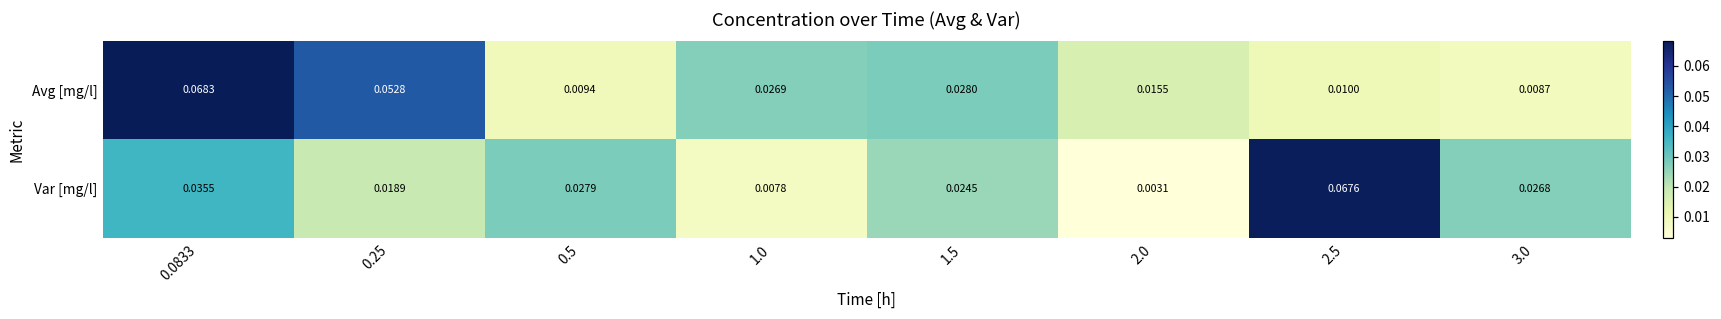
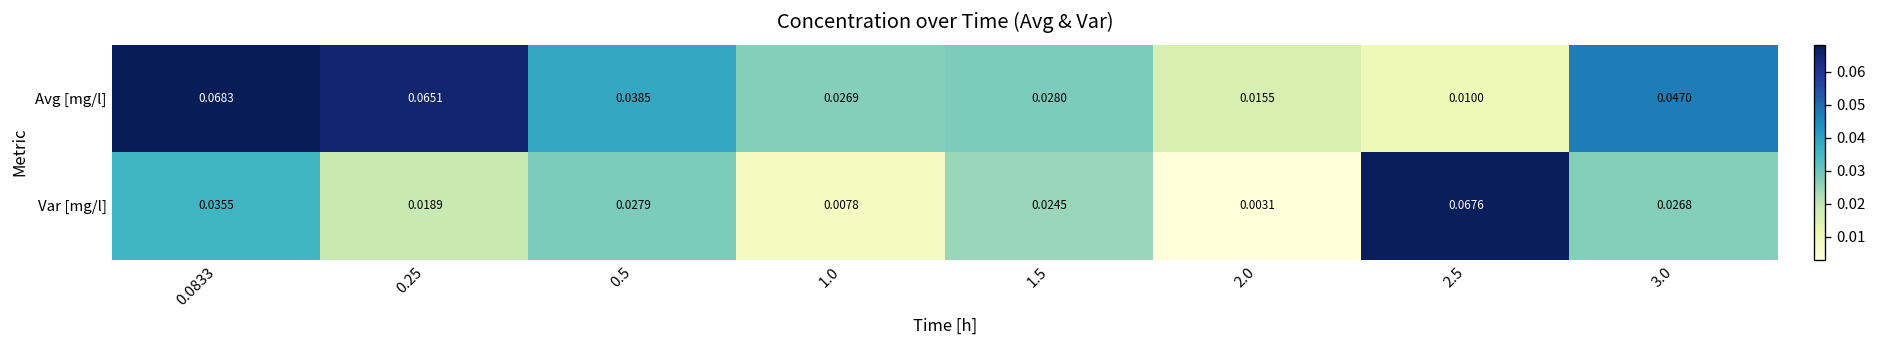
Avg [mg/l], 0.25: 0.0528 -> 0.0651
Avg [mg/l], 0.5: 0.0094 -> 0.0385
Avg [mg/l], 3.0: 0.0087 -> 0.0470
